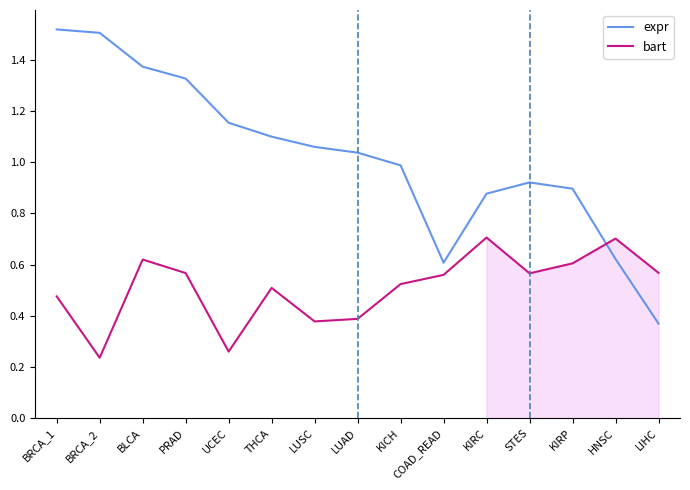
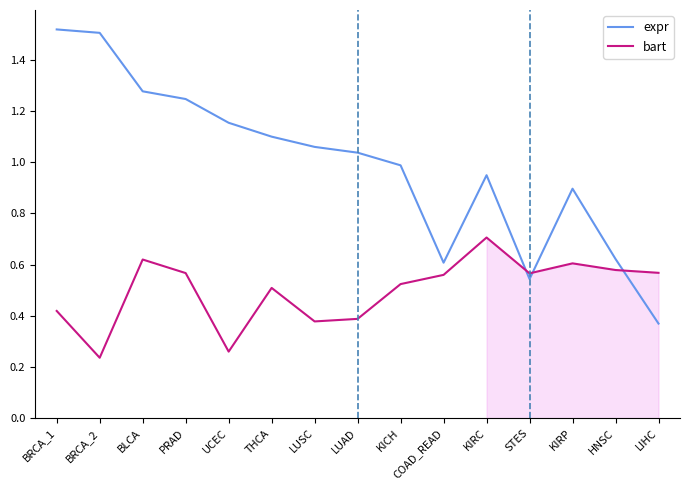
bart, BRCA_1: 0.48 -> 0.42
expr, BLCA: 1.37 -> 1.28
expr, PRAD: 1.33 -> 1.25
expr, KIRC: 0.88 -> 0.95
expr, STES: 0.92 -> 0.54
bart, HNSC: 0.70 -> 0.58
